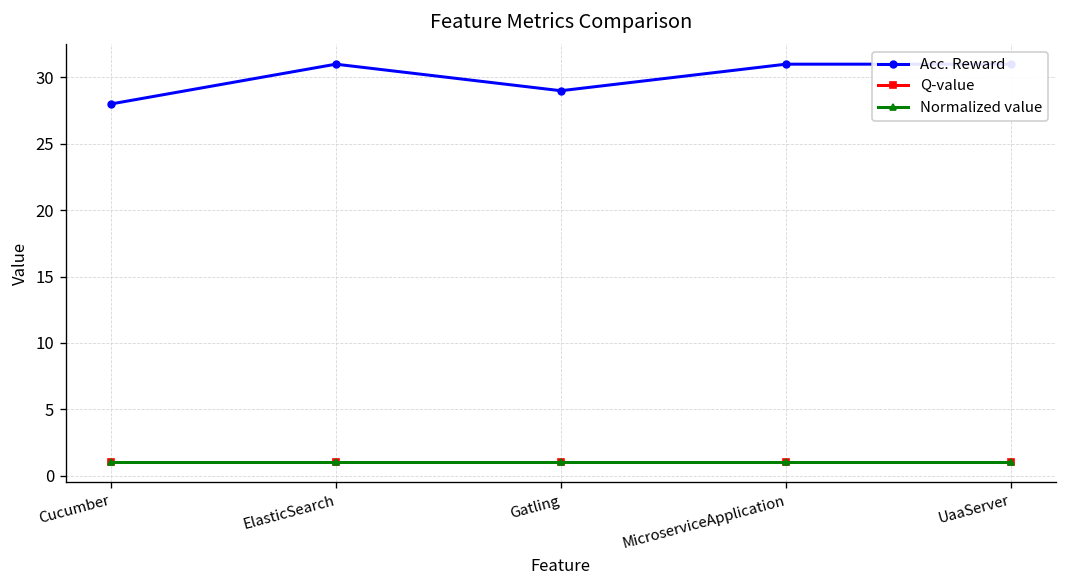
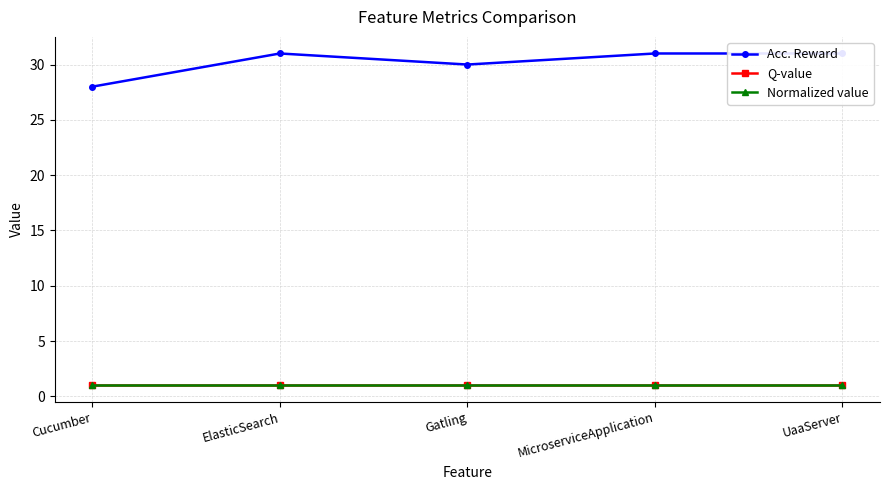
Acc. Reward, Gatling: 29 -> 30
